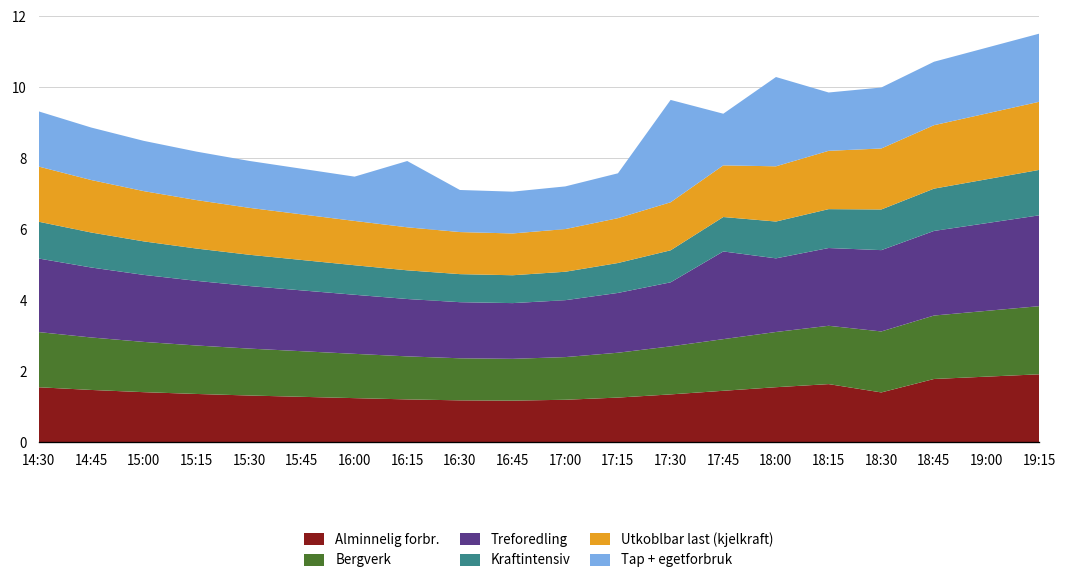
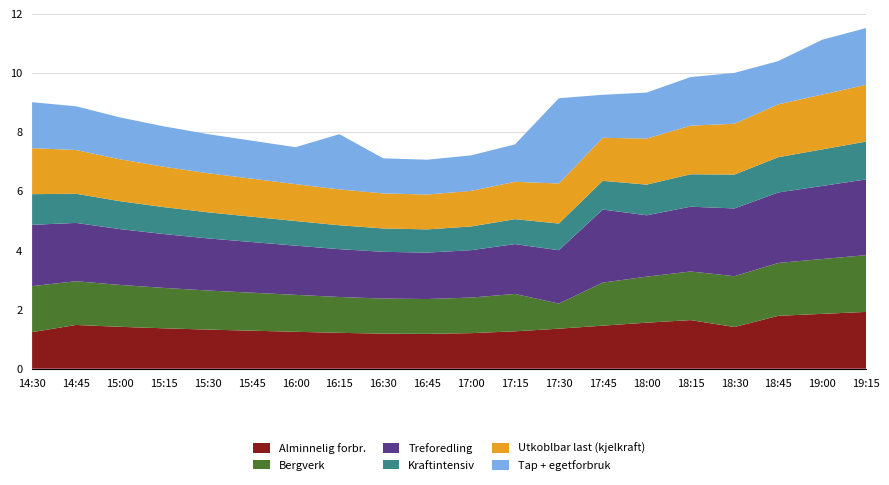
Alminnelig forbr., 14:30: 1.6 -> 1.2
Bergverk, 17:30: 1.4 -> 0.8
Tap + egetforbruk, 18:00: 2.5 -> 1.6
Tap + egetforbruk, 18:45: 1.8 -> 1.5
